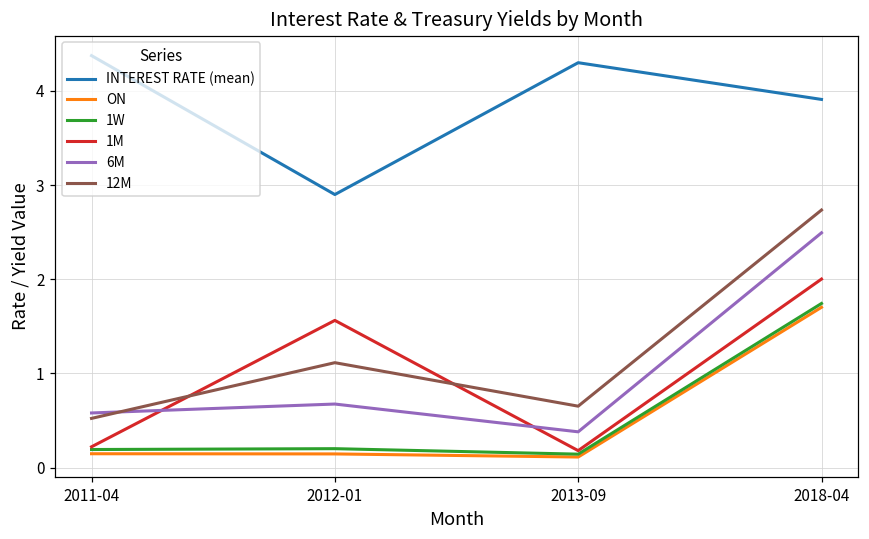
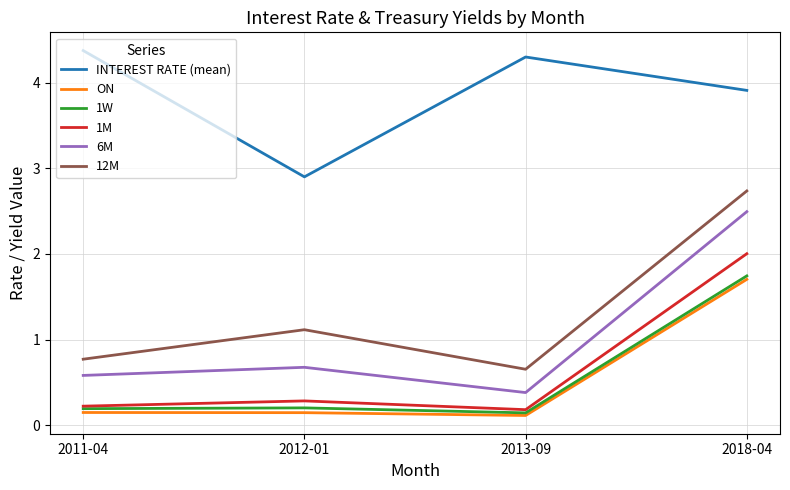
12M, 2011-04: 0.5 -> 0.8
1M, 2012-01: 1.6 -> 0.3
